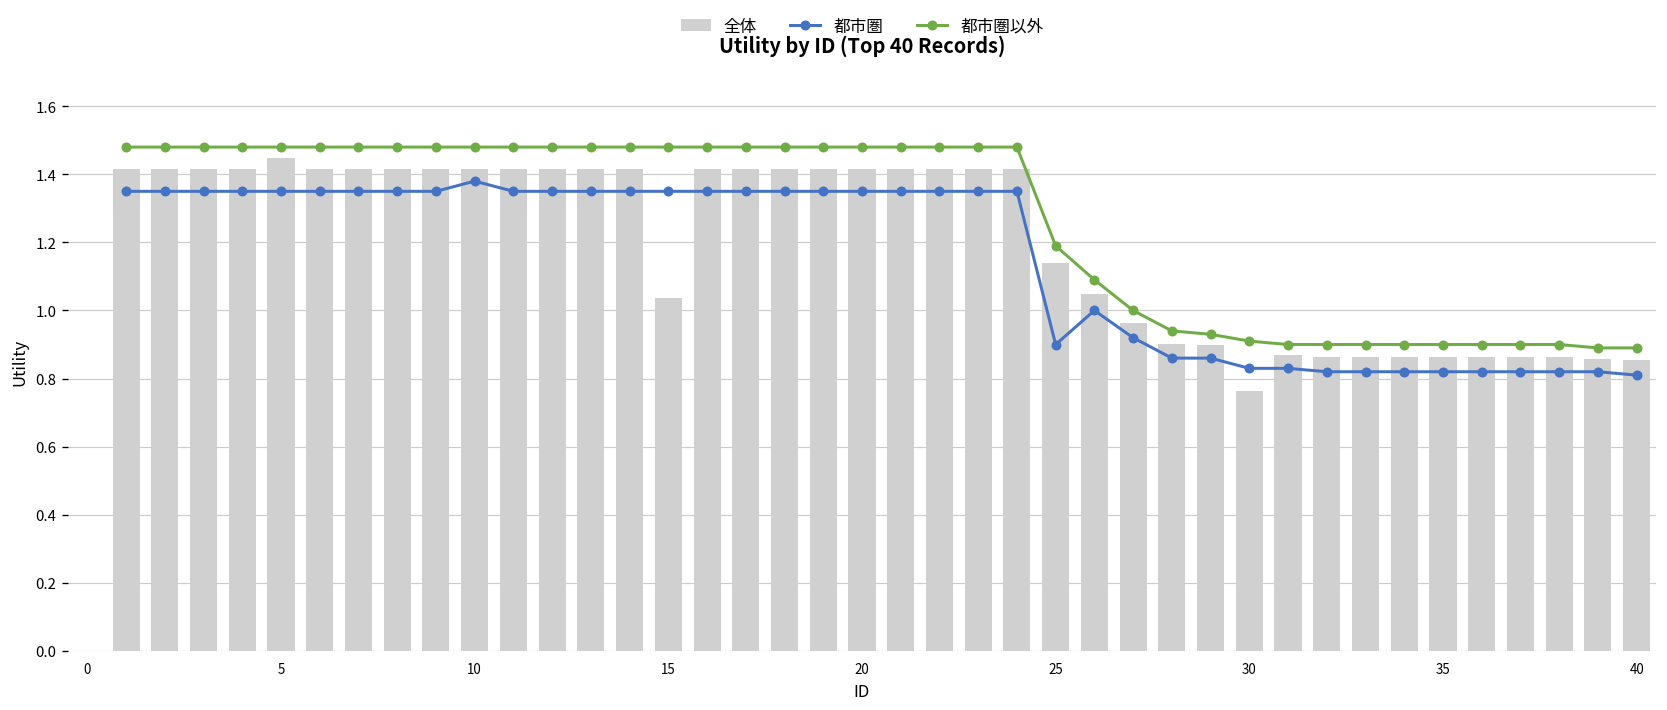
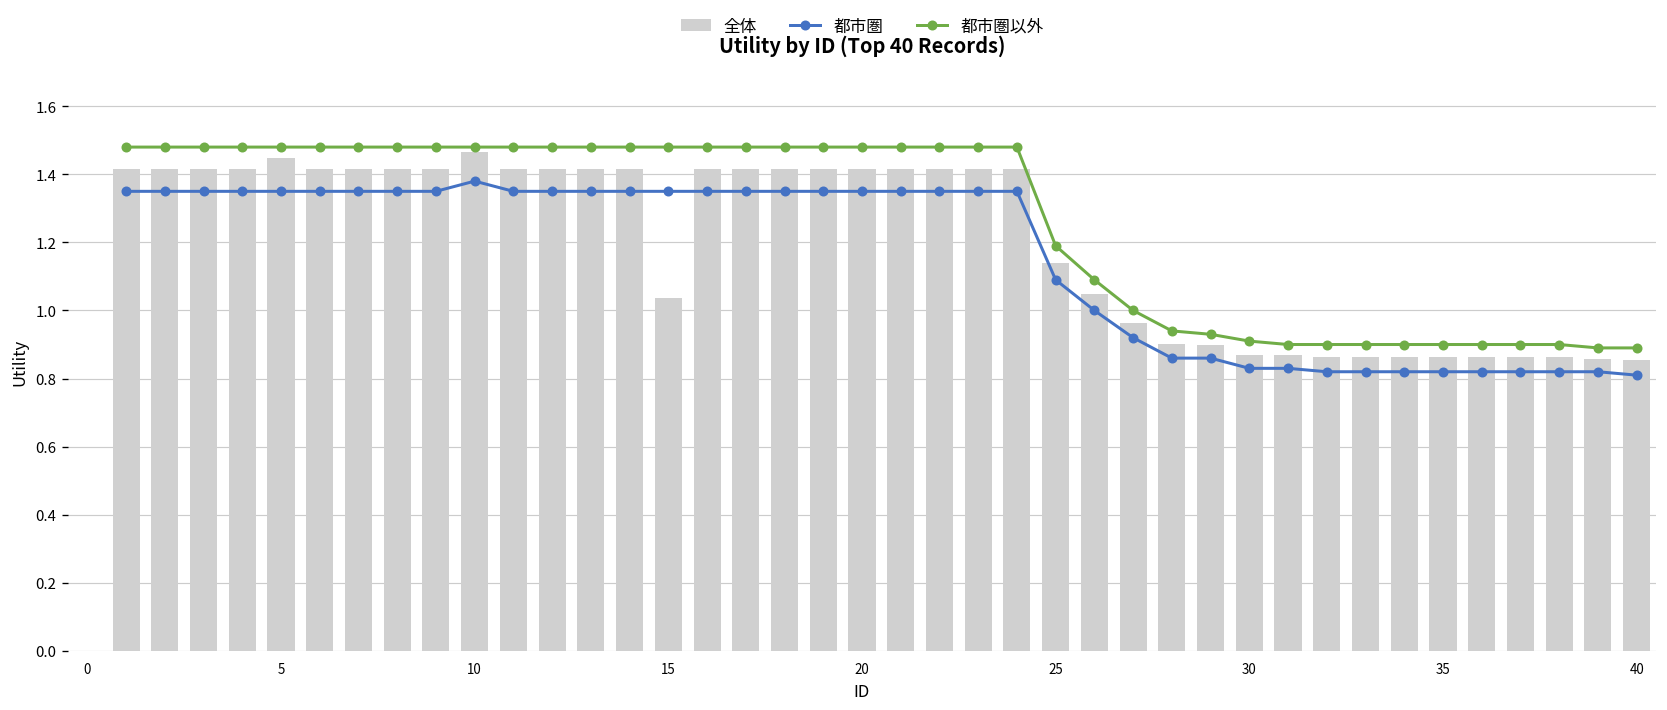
全体, 10: 1.41 -> 1.47
都市圏, 25: 0.90 -> 1.09
全体, 30: 0.76 -> 0.87
